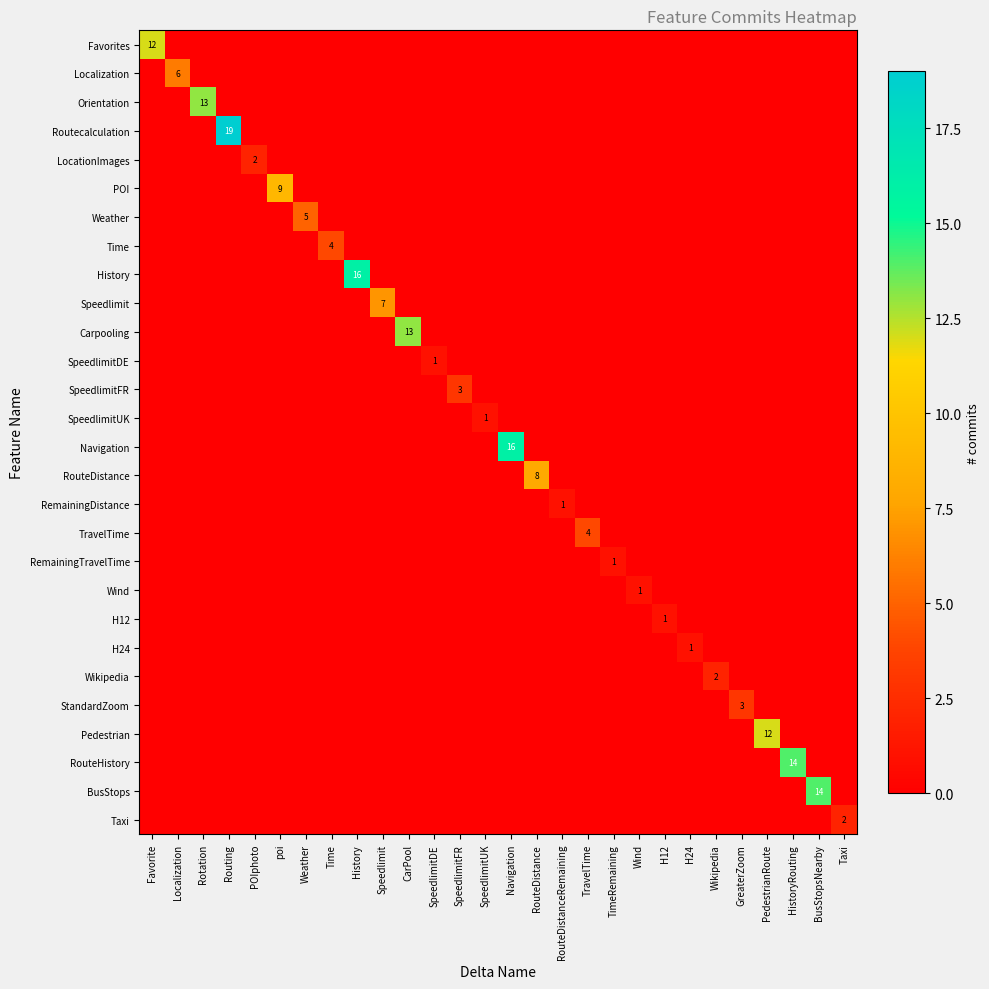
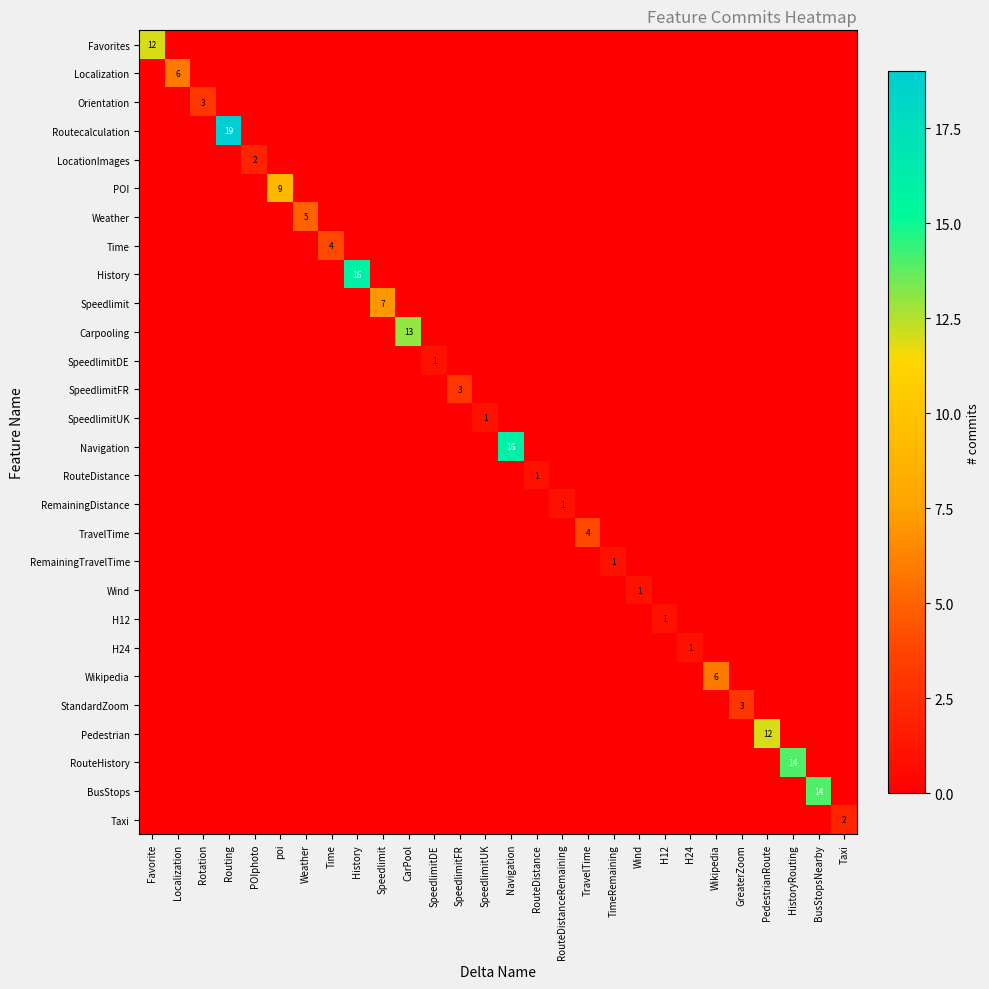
Orientation, Rotation: 13 -> 3
RouteDistance, RouteDistance: 8 -> 1
Wikipedia, Wikipedia: 2 -> 6
